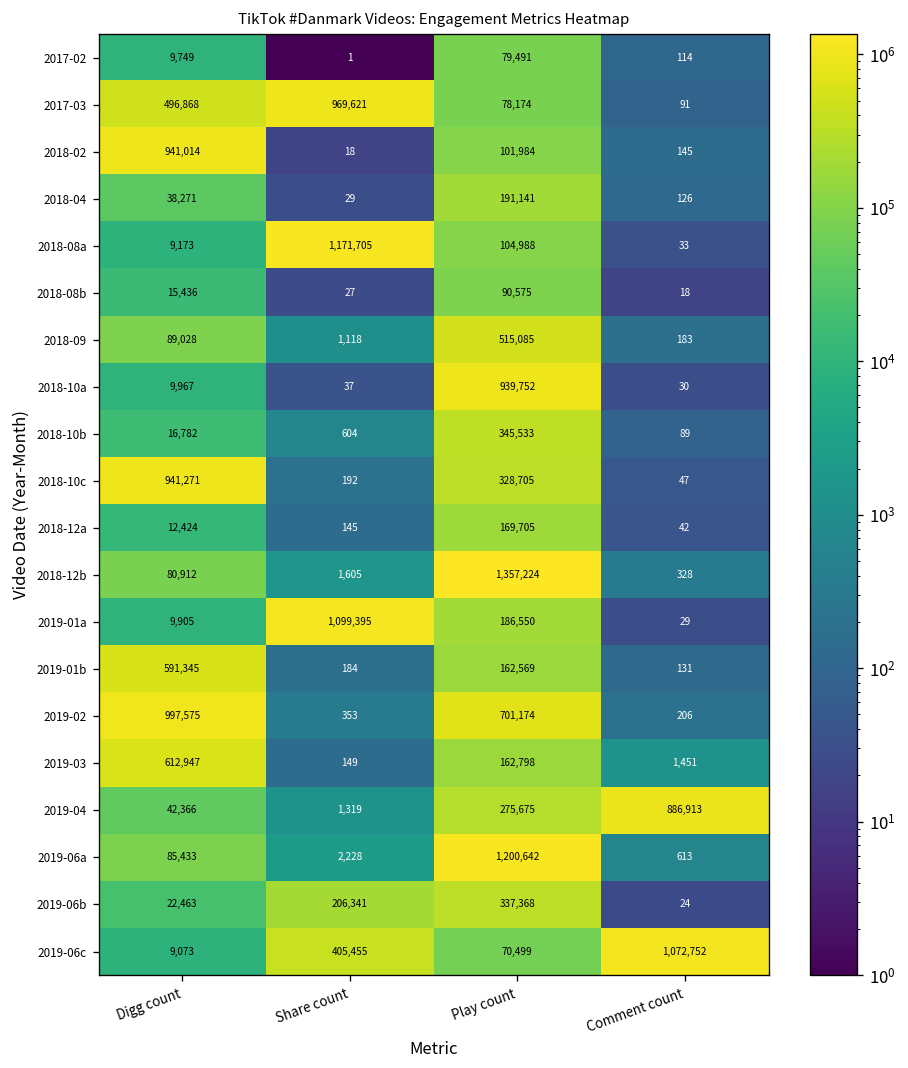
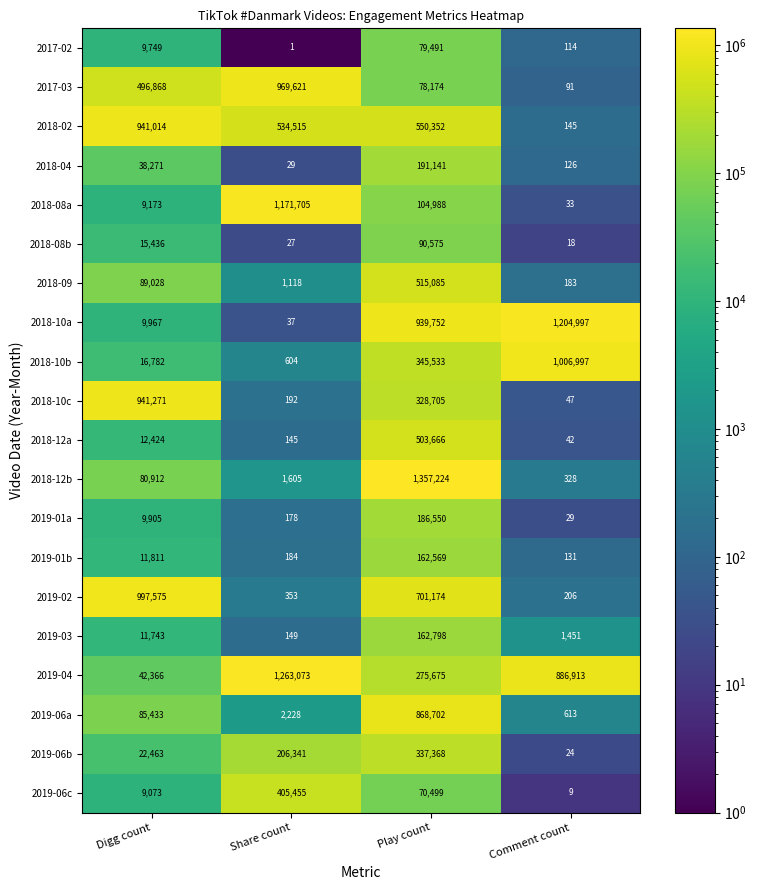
2018-02, Share count: 18 -> 534,515
2018-02, Play count: 101,984 -> 550,352
2018-10a, Comment count: 30 -> 1,204,997
2018-10b, Comment count: 89 -> 1,006,997
2018-12a, Play count: 169,705 -> 503,666
2019-01a, Share count: 1,099,395 -> 178
2019-01b, Digg count: 591,345 -> 11,811
2019-03, Digg count: 612,947 -> 11,743
2019-04, Share count: 1,319 -> 1,263,073
2019-06a, Play count: 1,200,642 -> 868,702
2019-06c, Comment count: 1,072,752 -> 9
